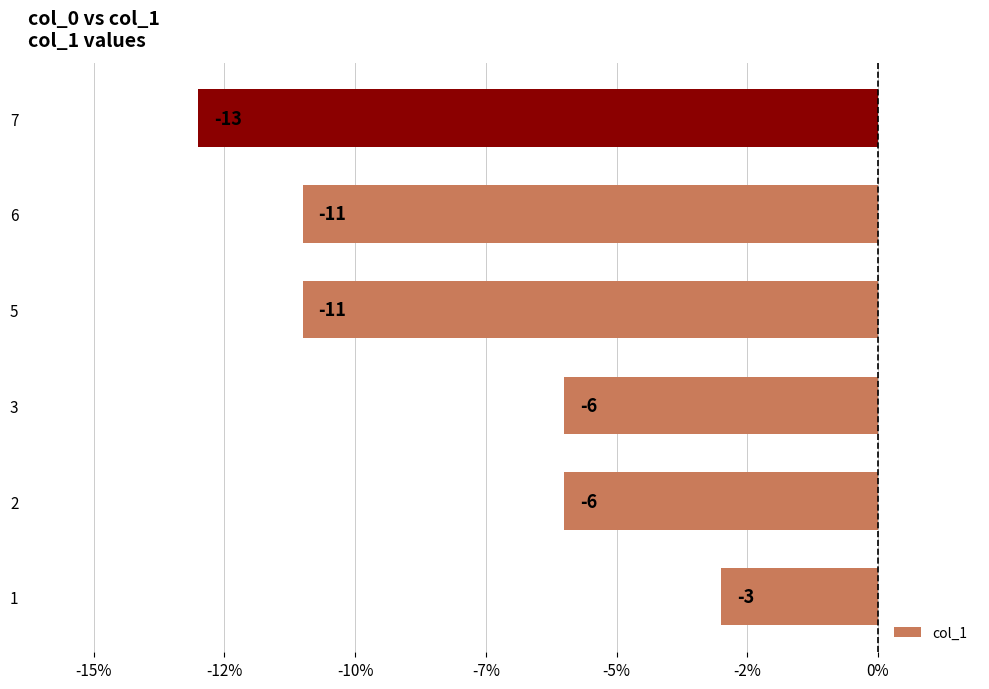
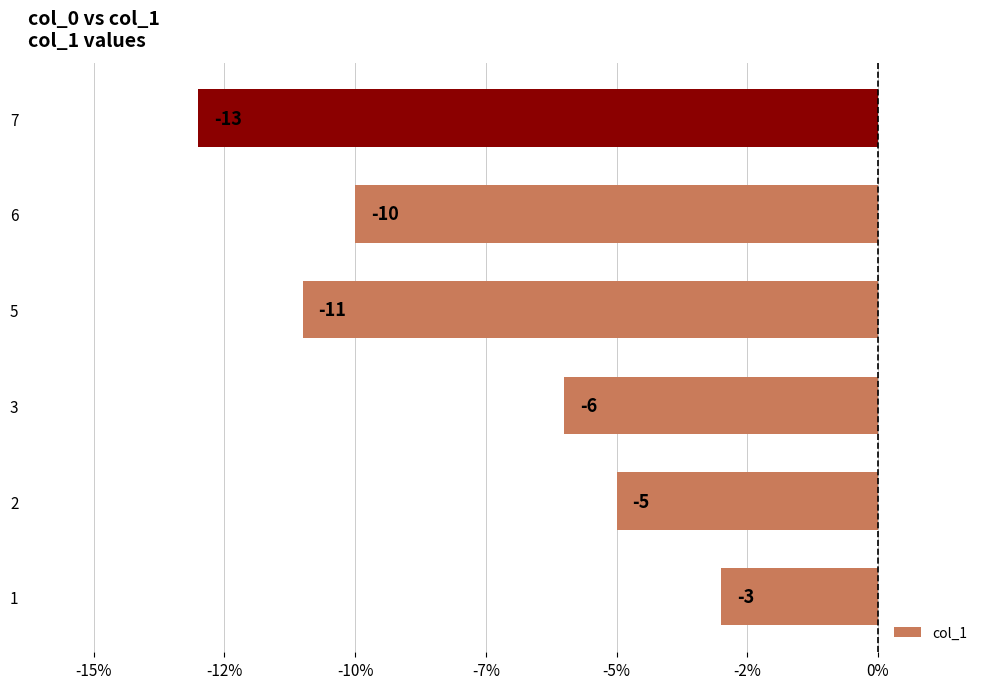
6: -11 -> -10
2: -6 -> -5
